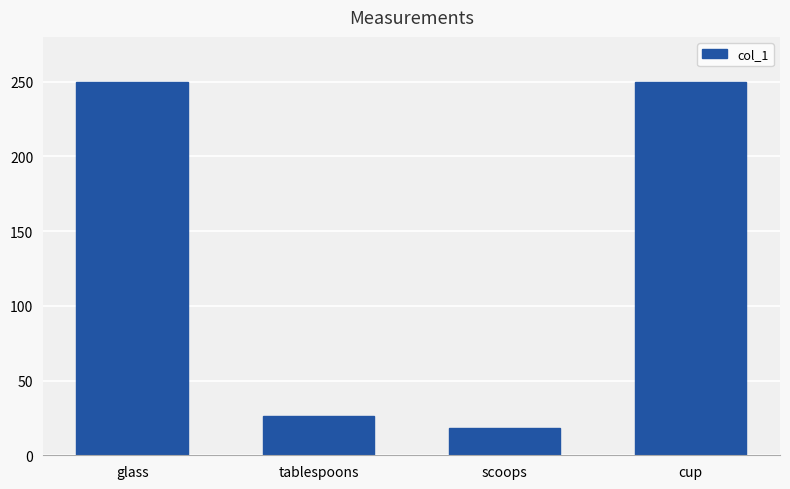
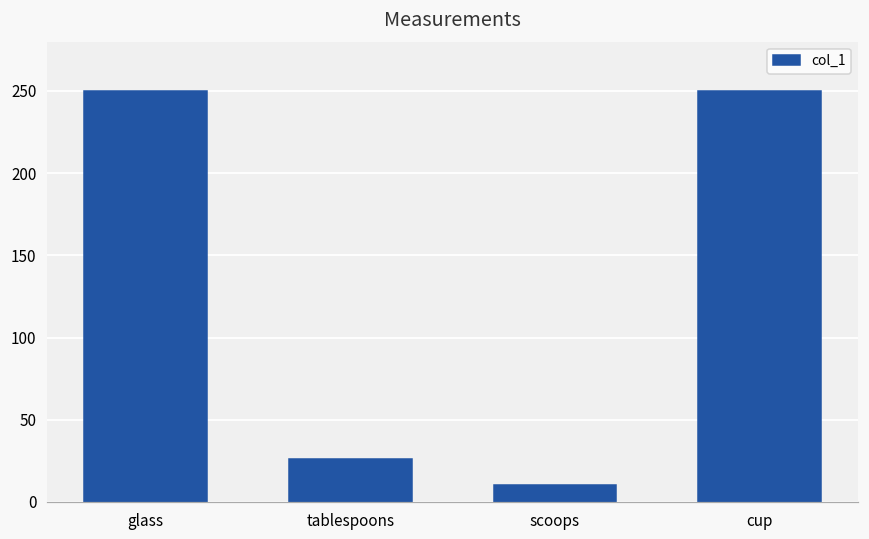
scoops: 18 -> 10
